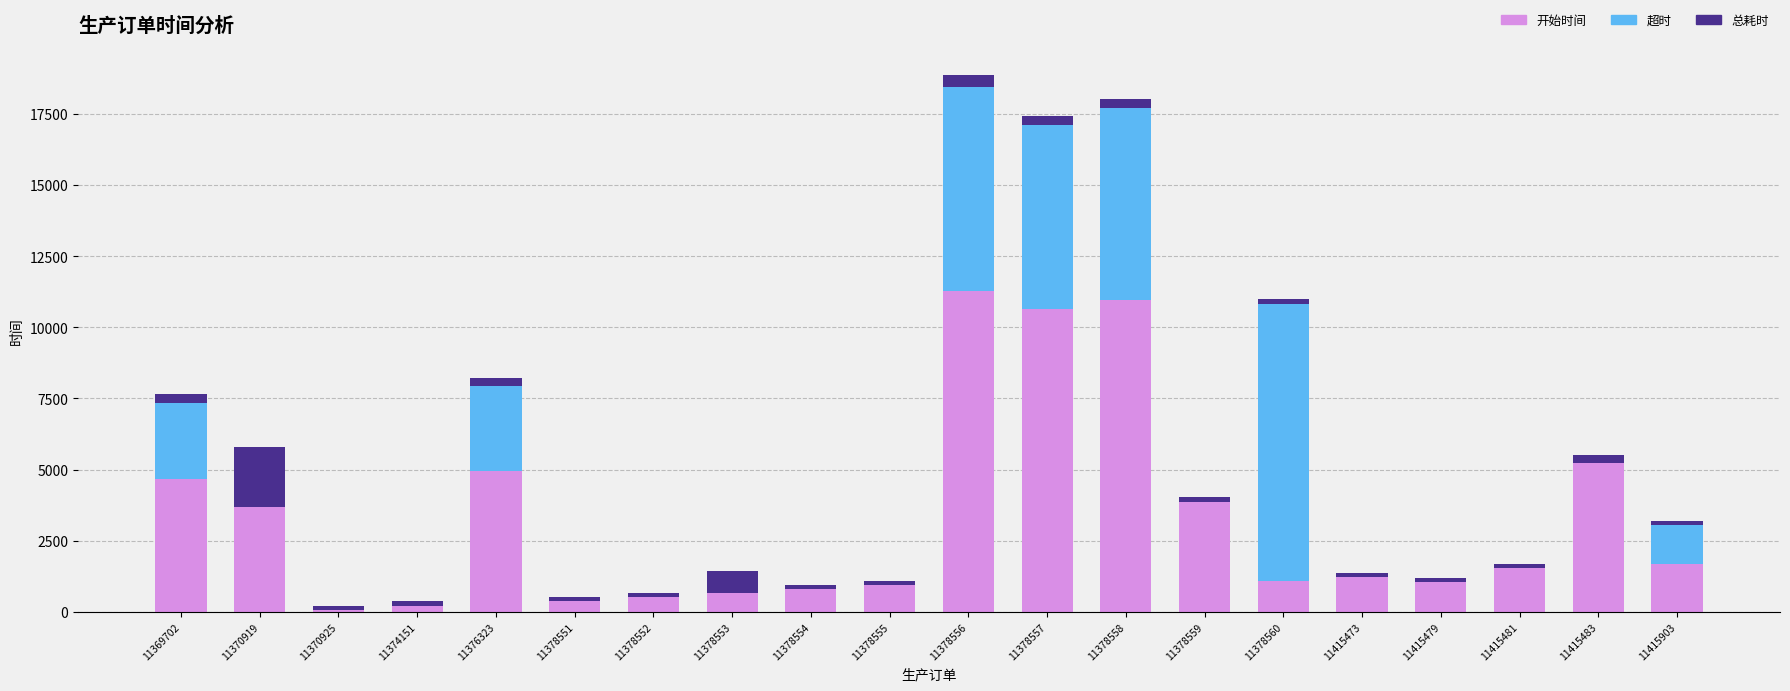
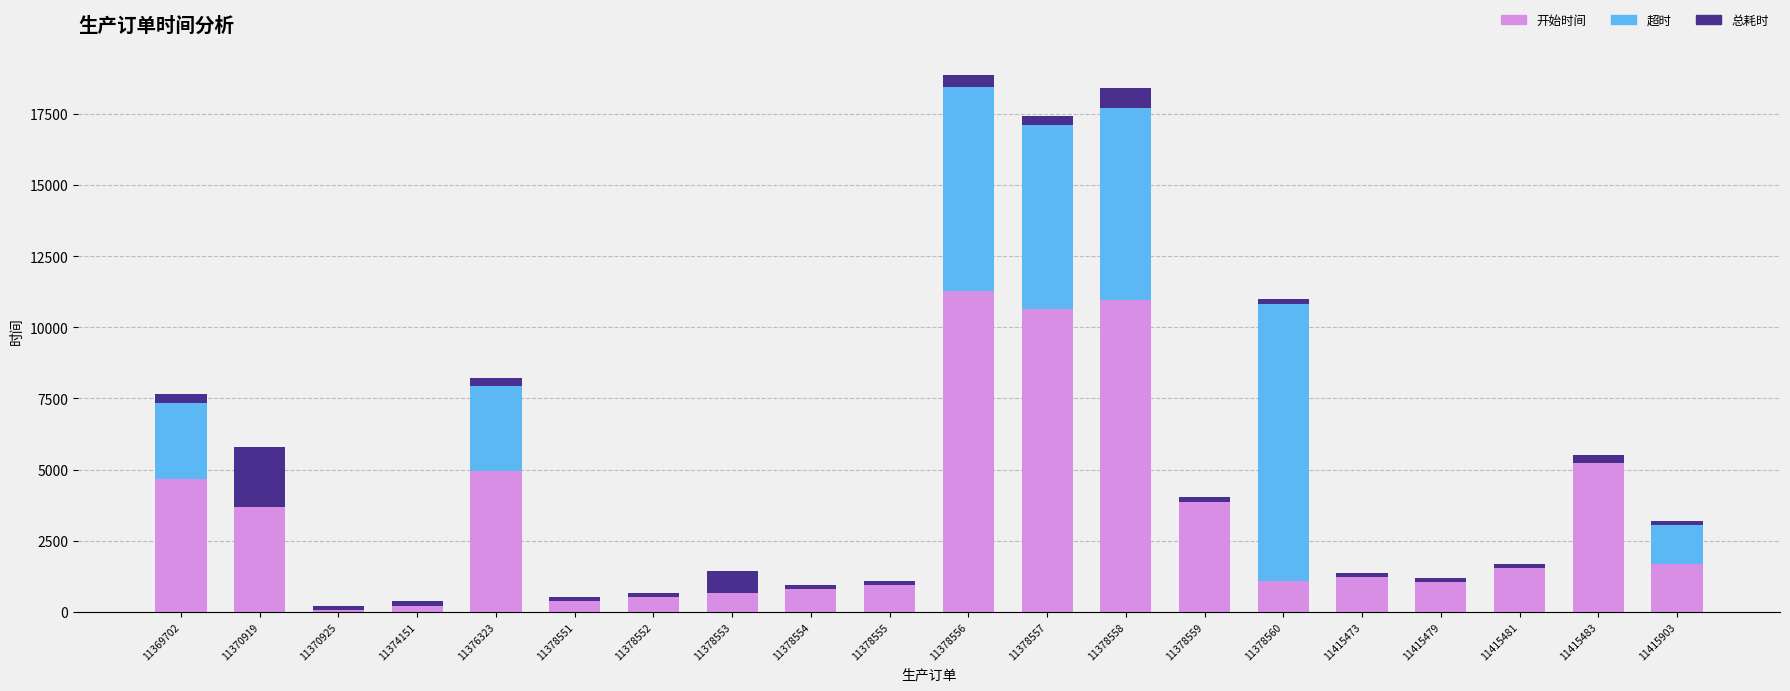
总耗时, 11378558: 300 -> 700
